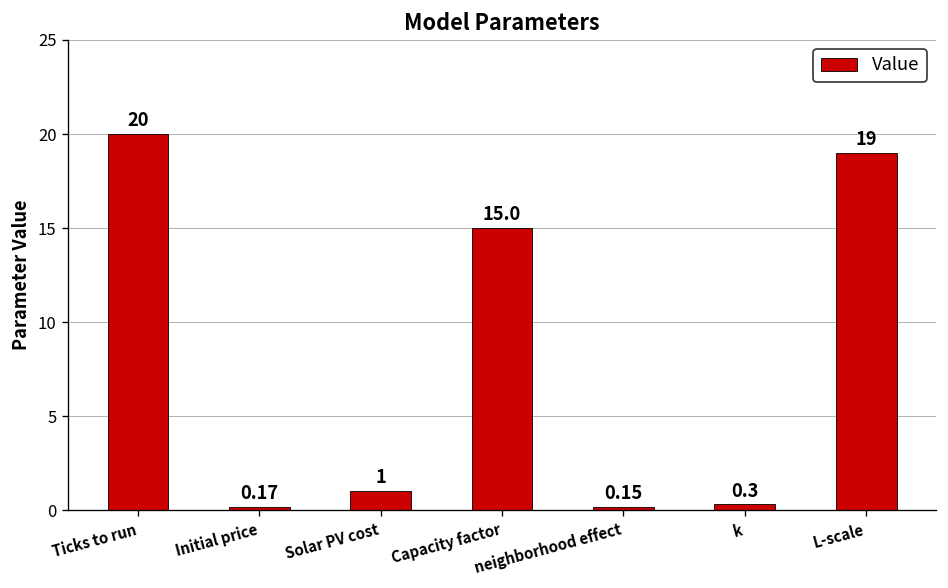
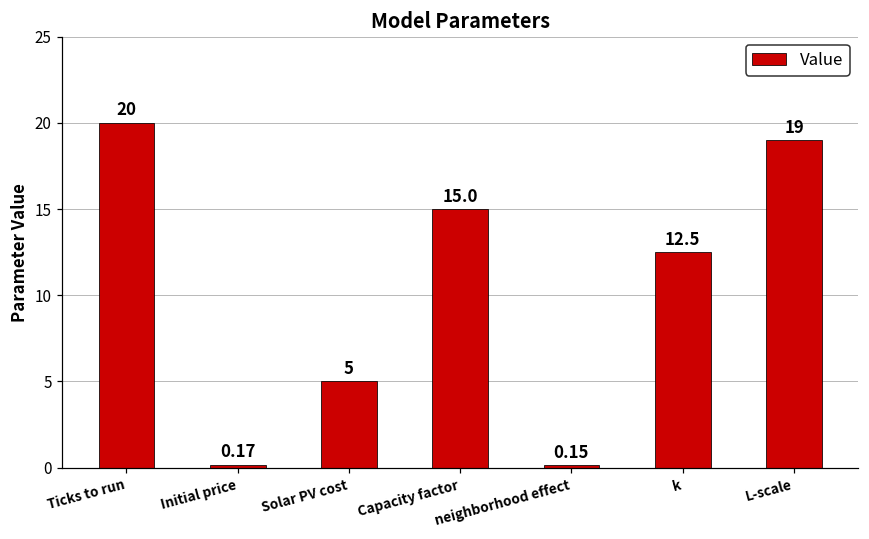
Solar PV cost: 1 -> 5
k: 0.3 -> 12.5
